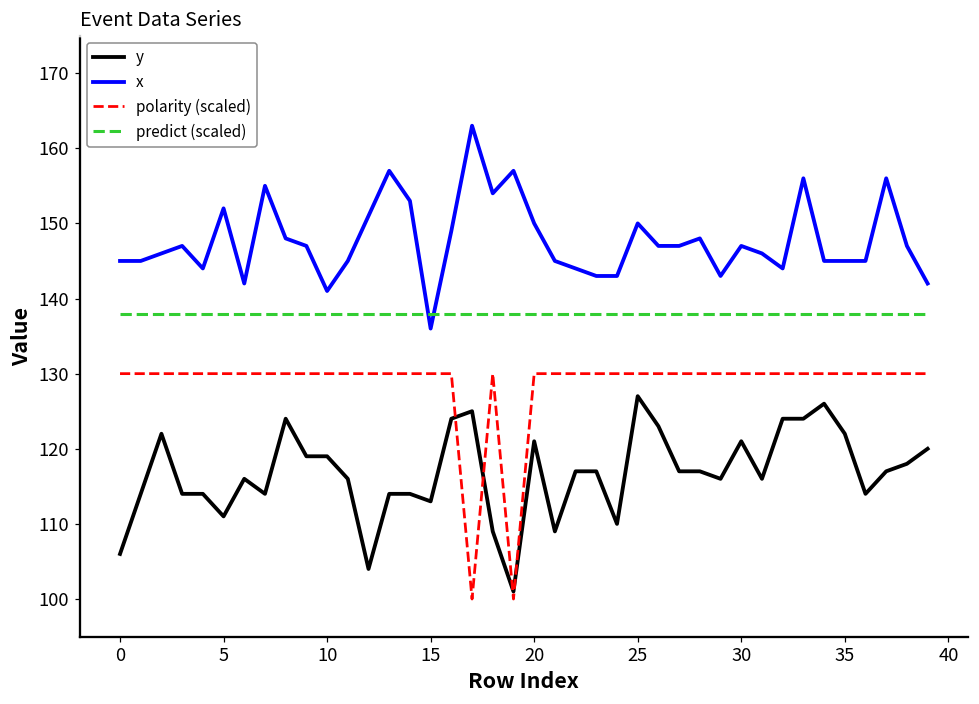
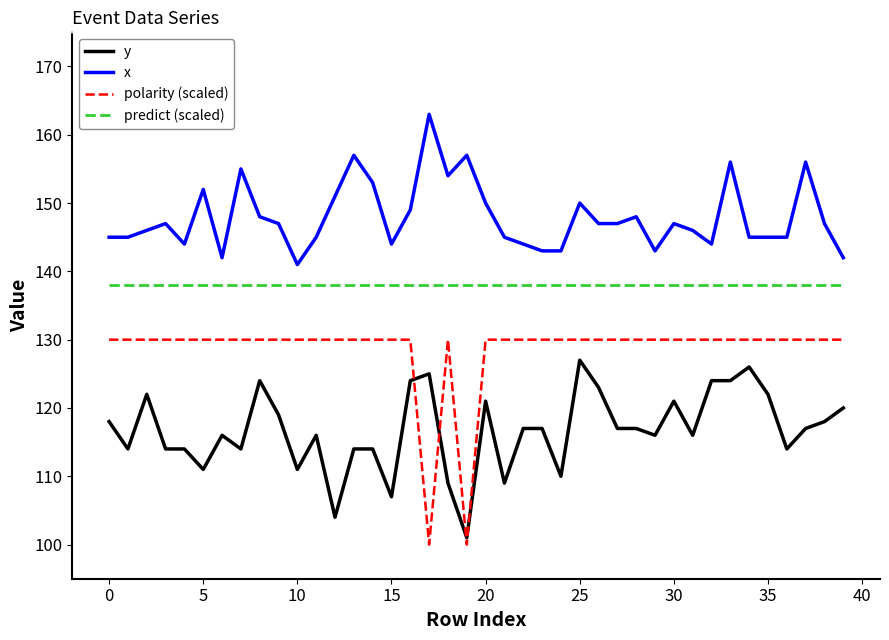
y, 0: 106 -> 118
y, 10: 119 -> 111
y, 15: 113 -> 107
x, 15: 136 -> 144
